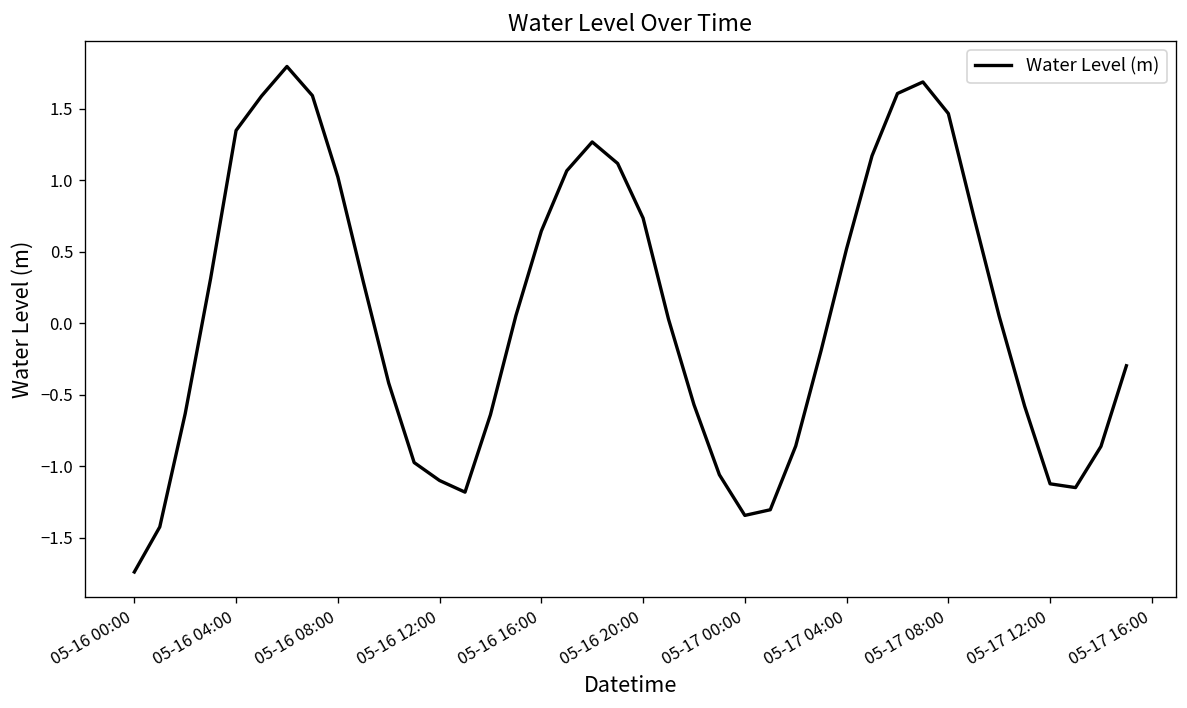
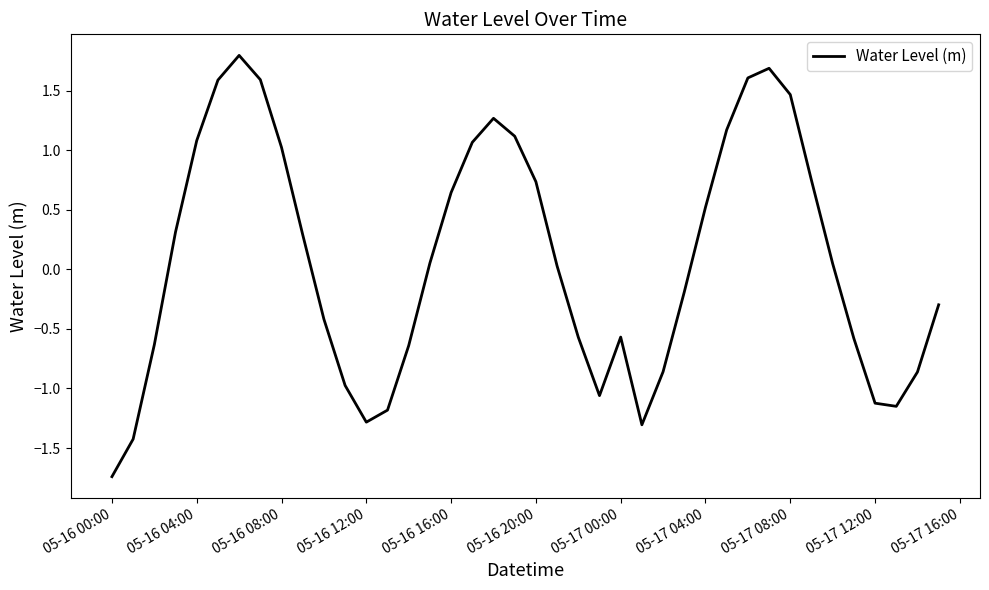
05-16 04:00: 1.35 -> 1.08
05-16 12:00: -1.10 -> -1.28
05-17 00:00: -1.34 -> -0.57
